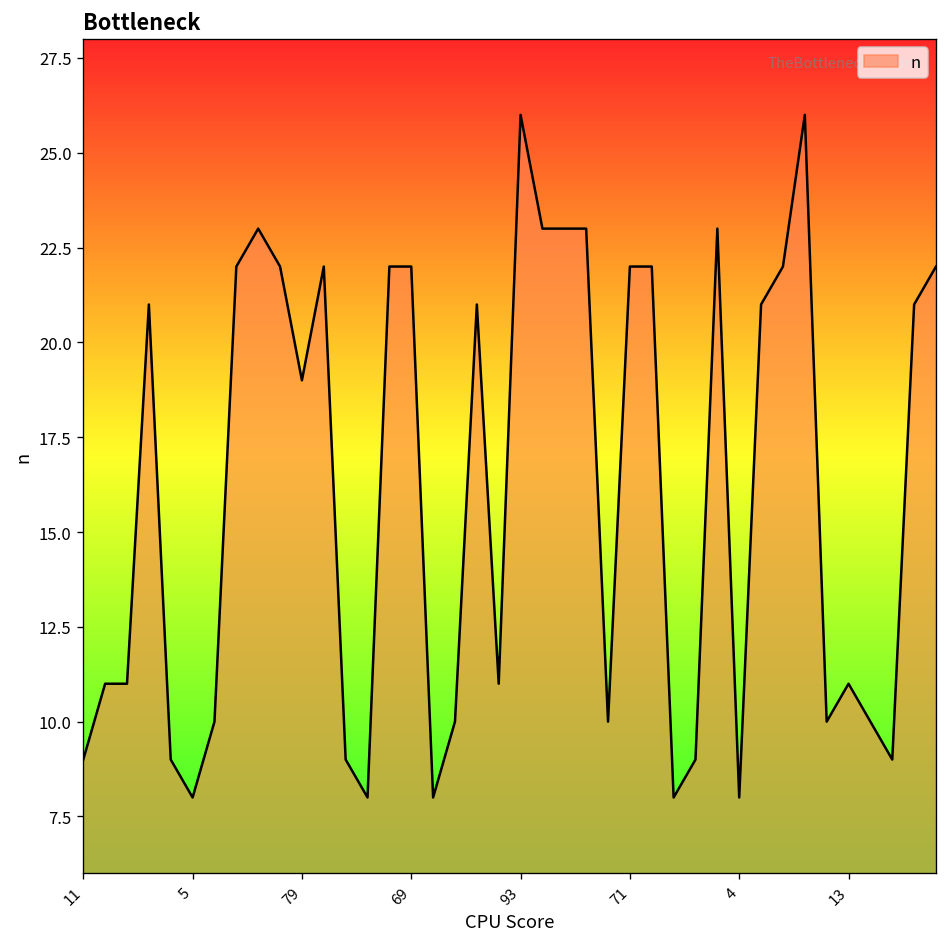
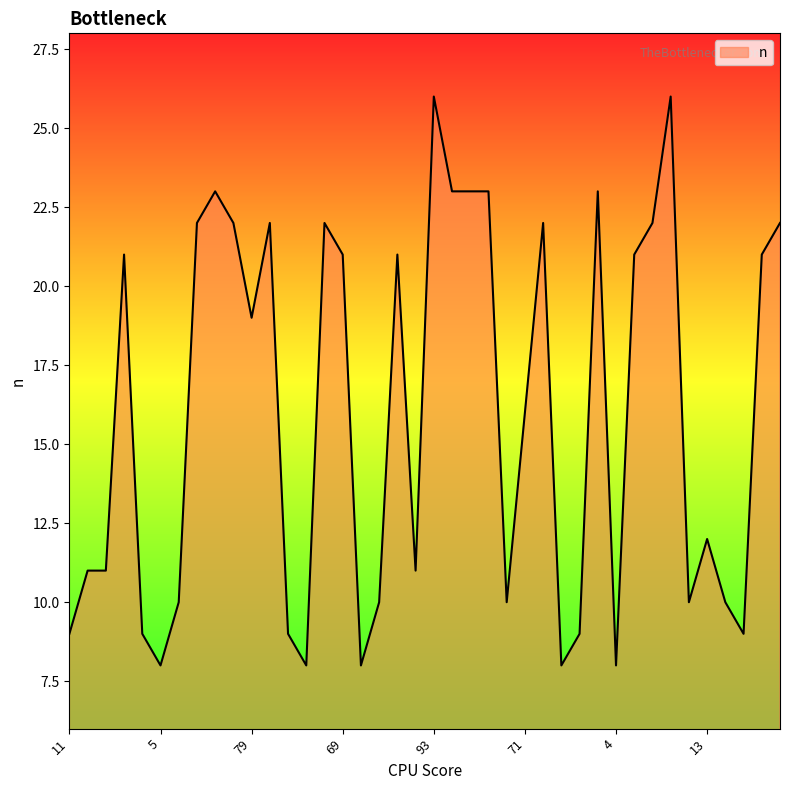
69: 22 -> 21
71: 22 -> 16
13: 11 -> 12
